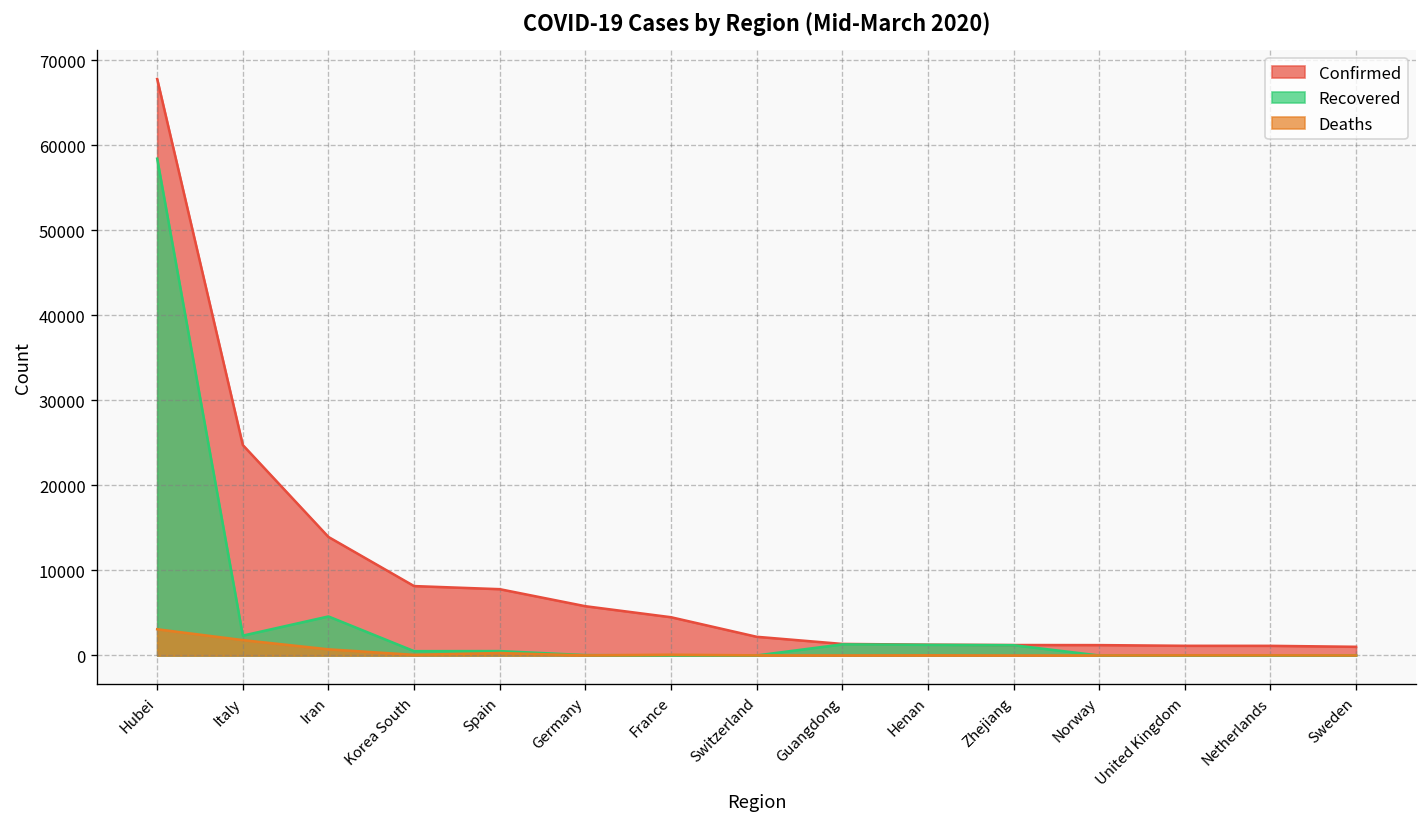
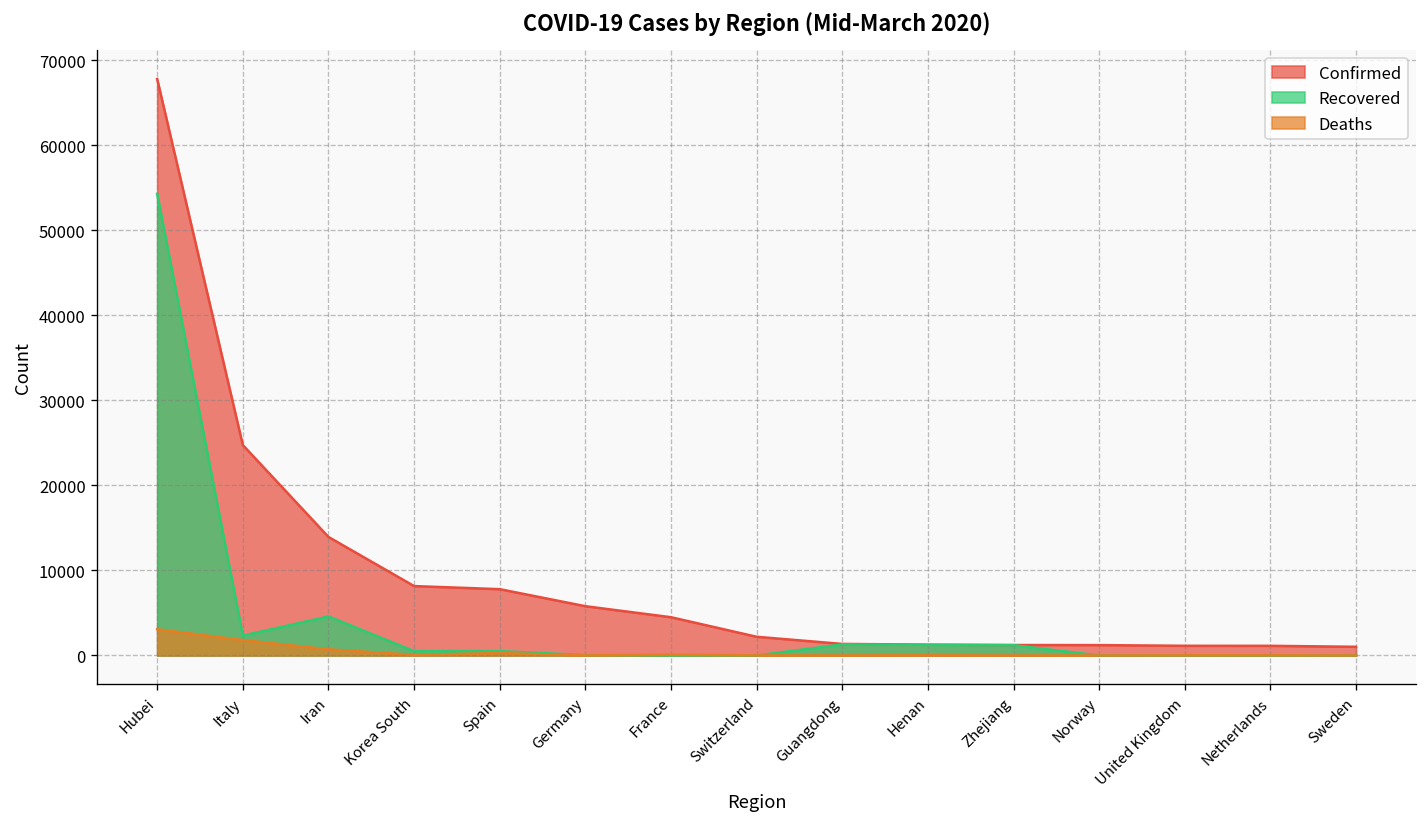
Recovered, Hubei: 58000 -> 54000
